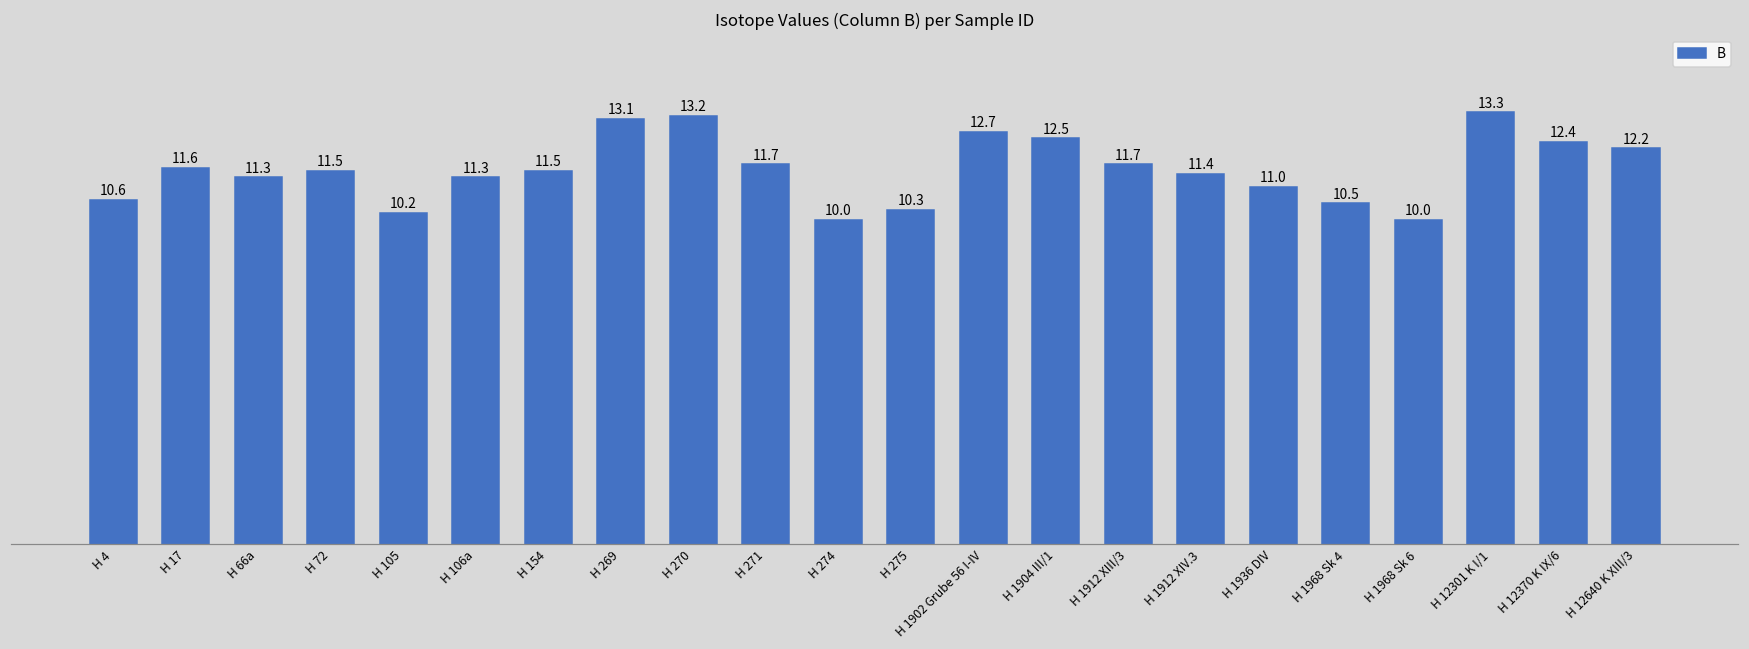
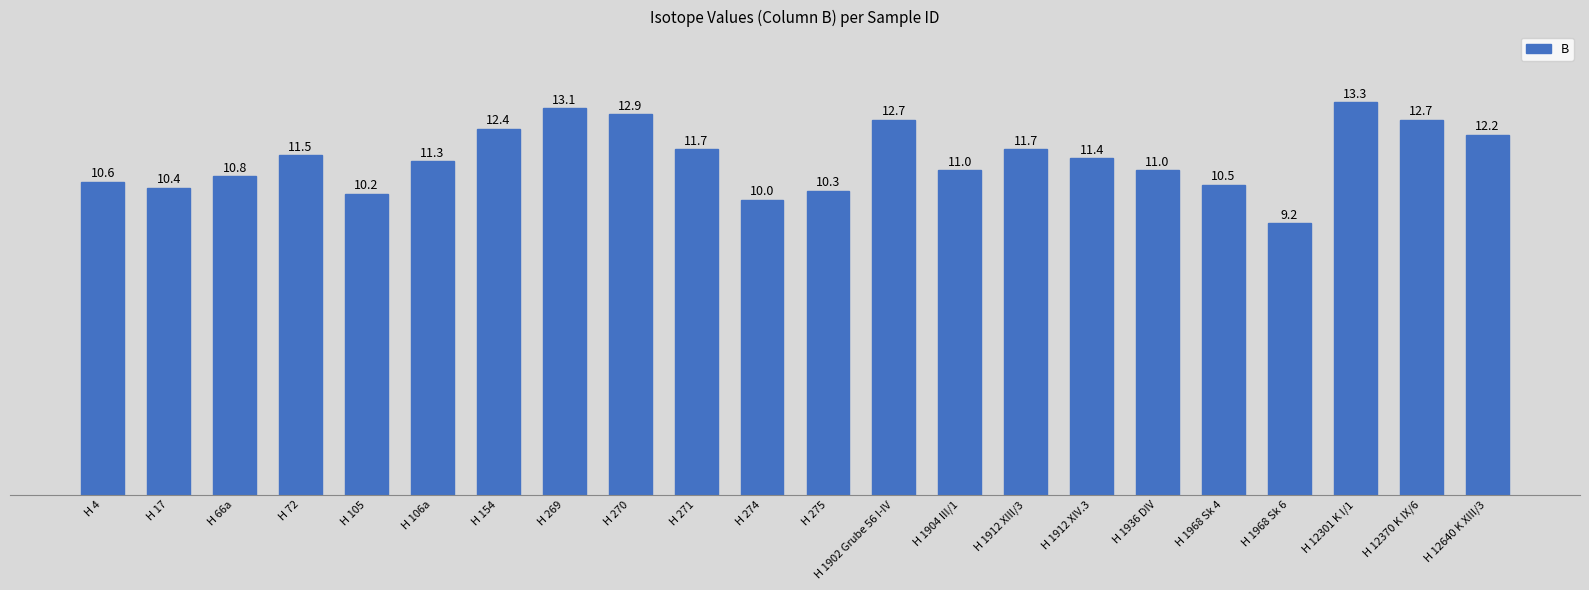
H 17: 11.6 -> 10.4
H 66a: 11.3 -> 10.8
H 154: 11.5 -> 12.4
H 270: 13.2 -> 12.9
H 1904 III/1: 12.5 -> 11.0
H 1968 Sk 6: 10.0 -> 9.2
H 12370 K IX/6: 12.4 -> 12.7
